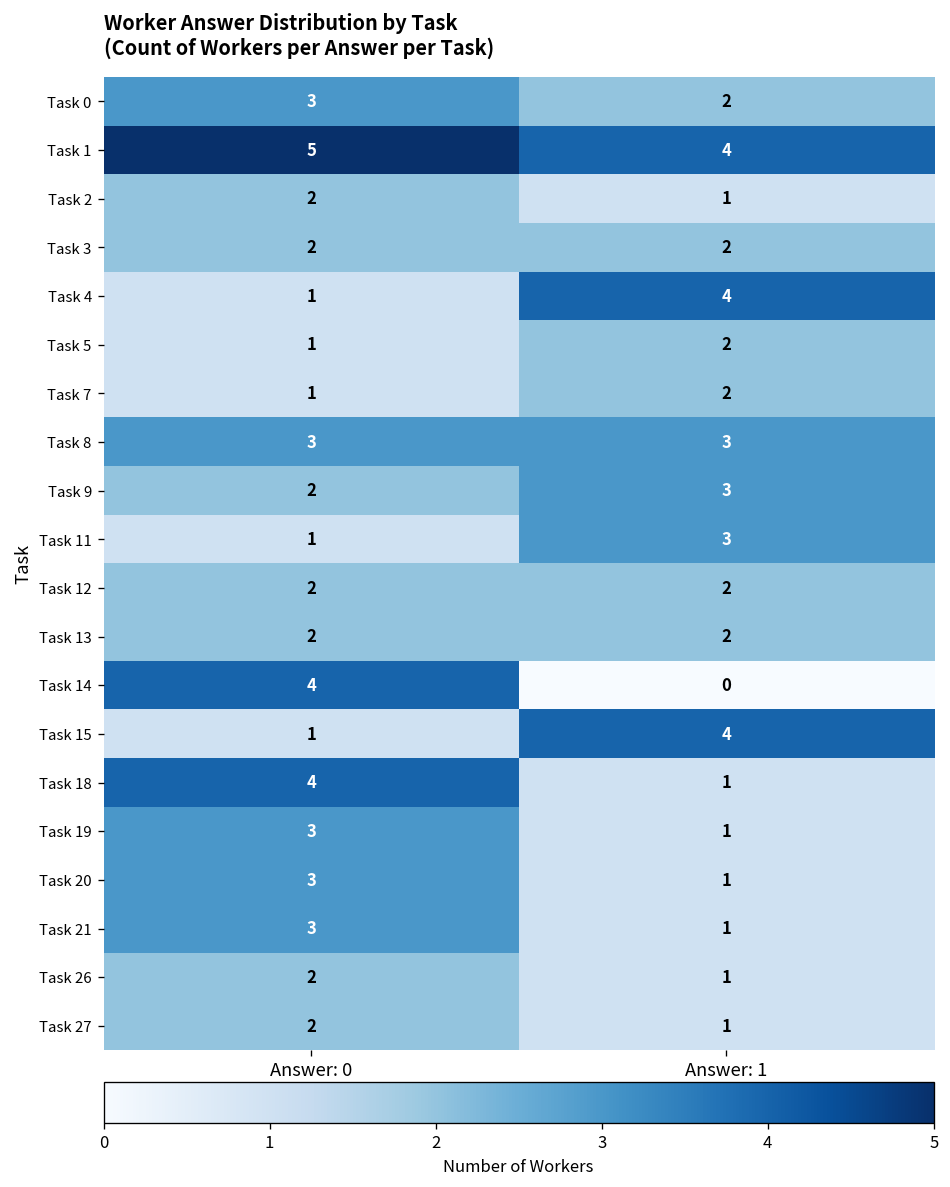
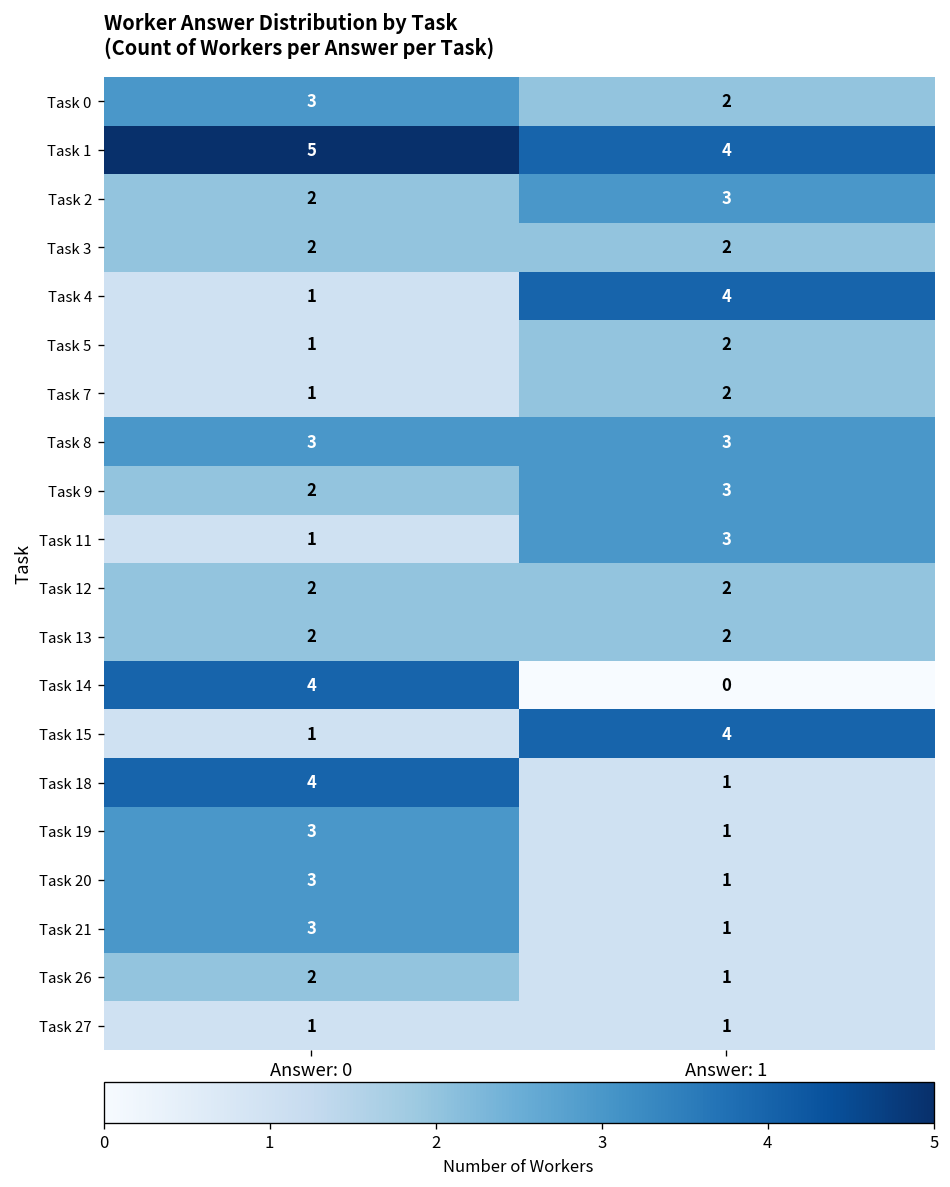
Task 2, Answer: 1: 1 -> 3
Task 27, Answer: 0: 2 -> 1
